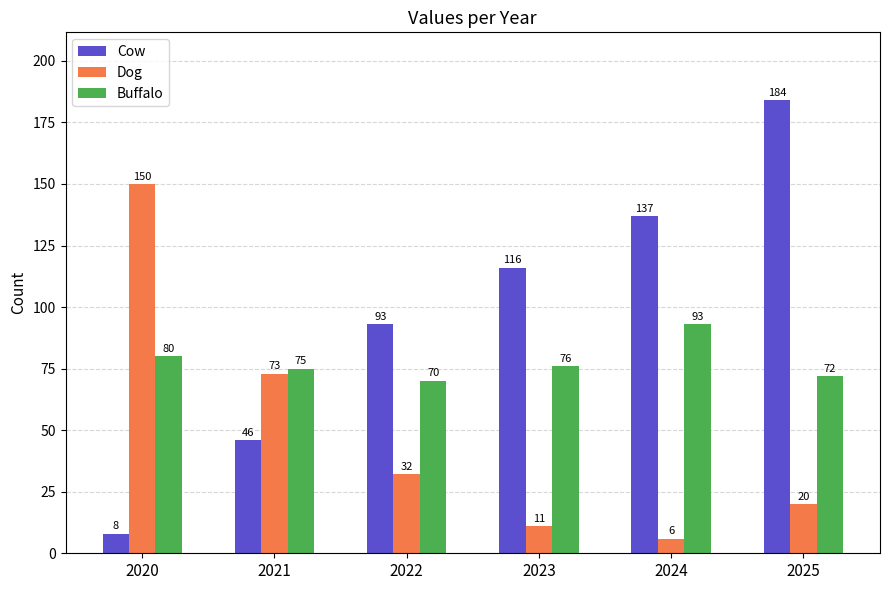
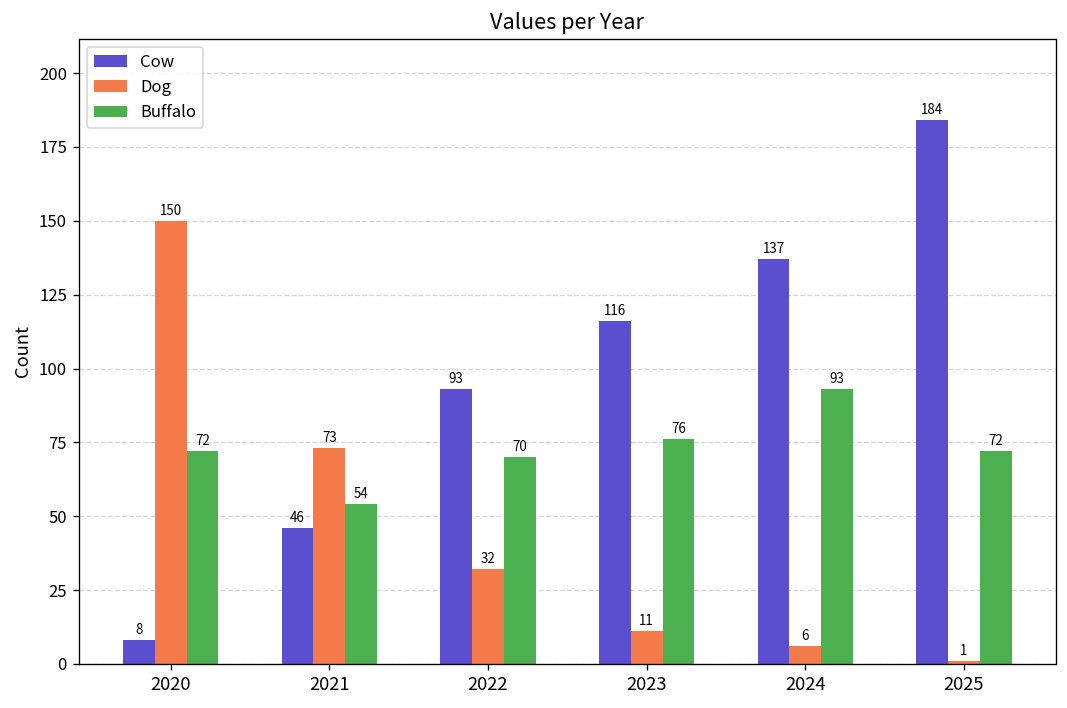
Buffalo, 2020: 80 -> 72
Buffalo, 2021: 75 -> 54
Dog, 2025: 20 -> 1
